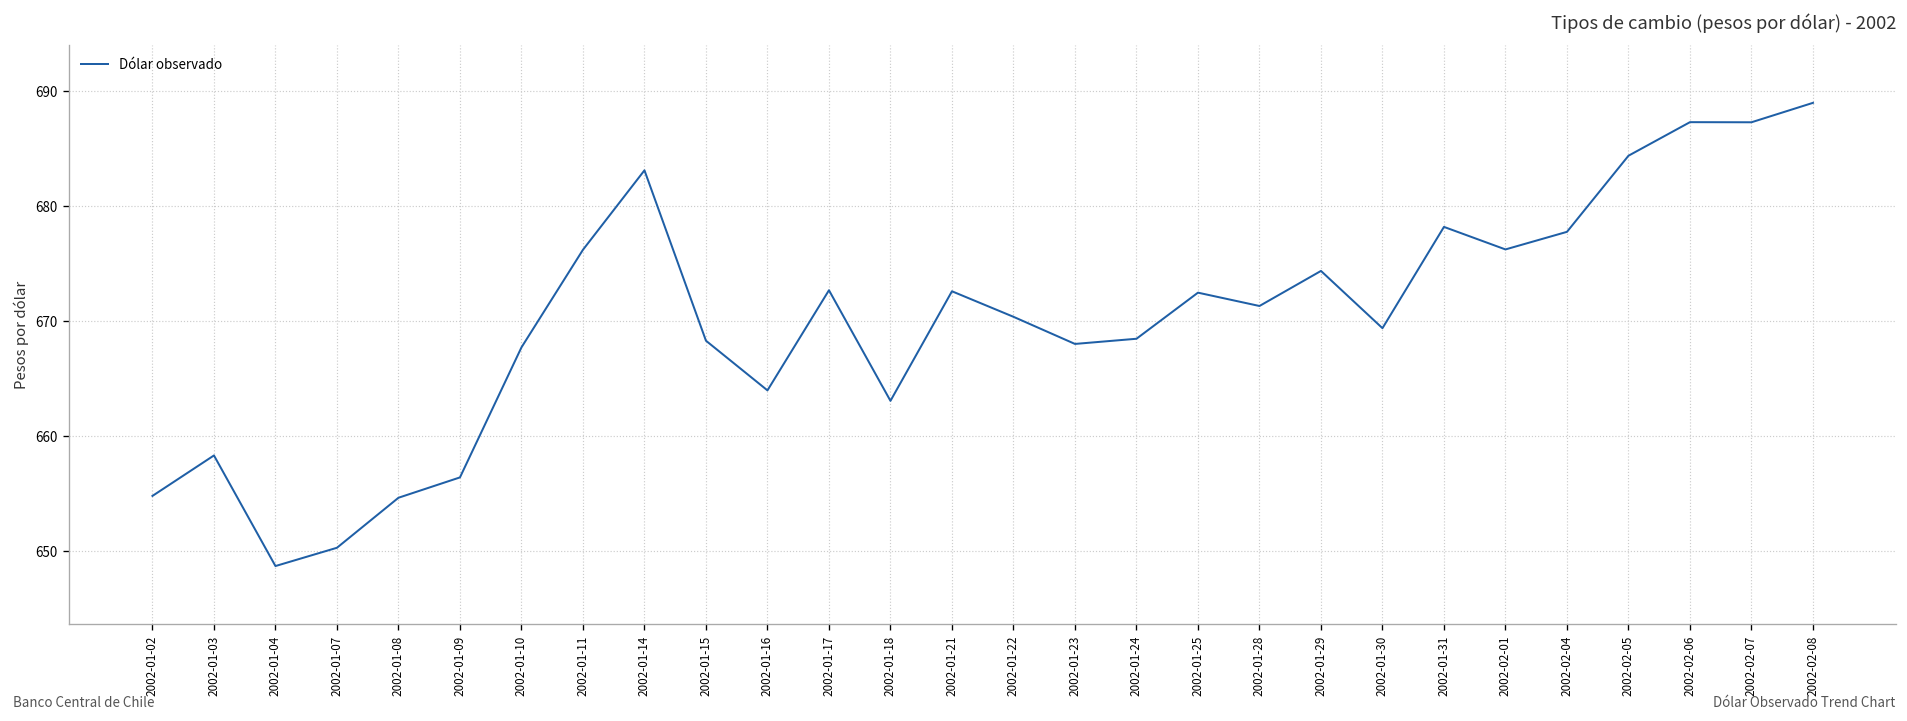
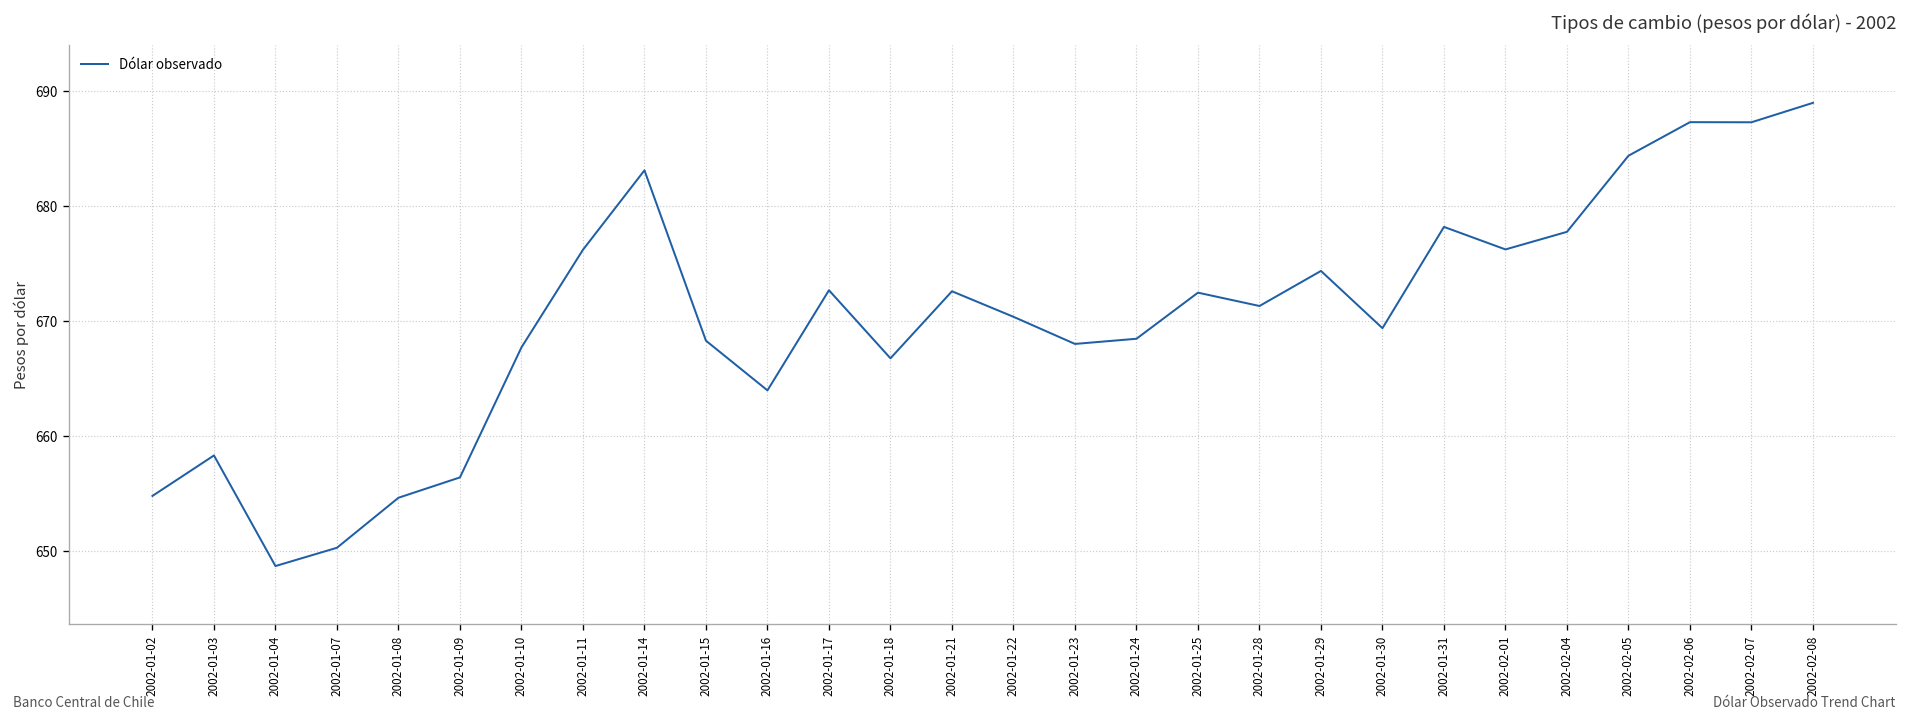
2002-01-18: 663 -> 667
